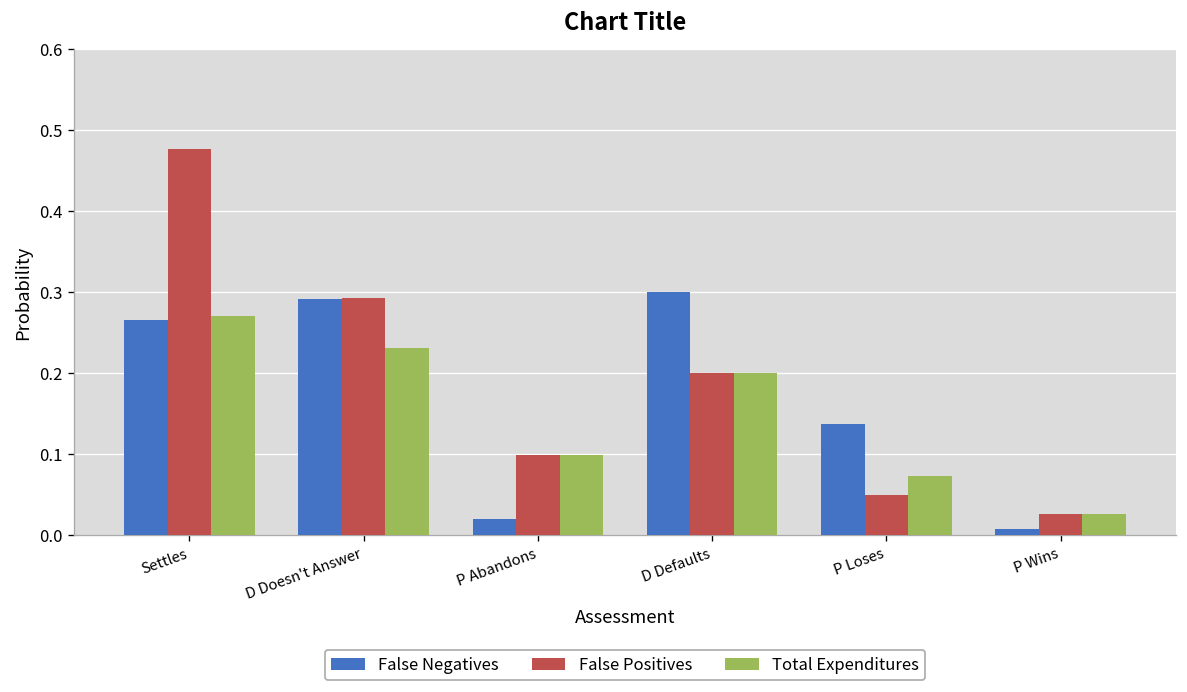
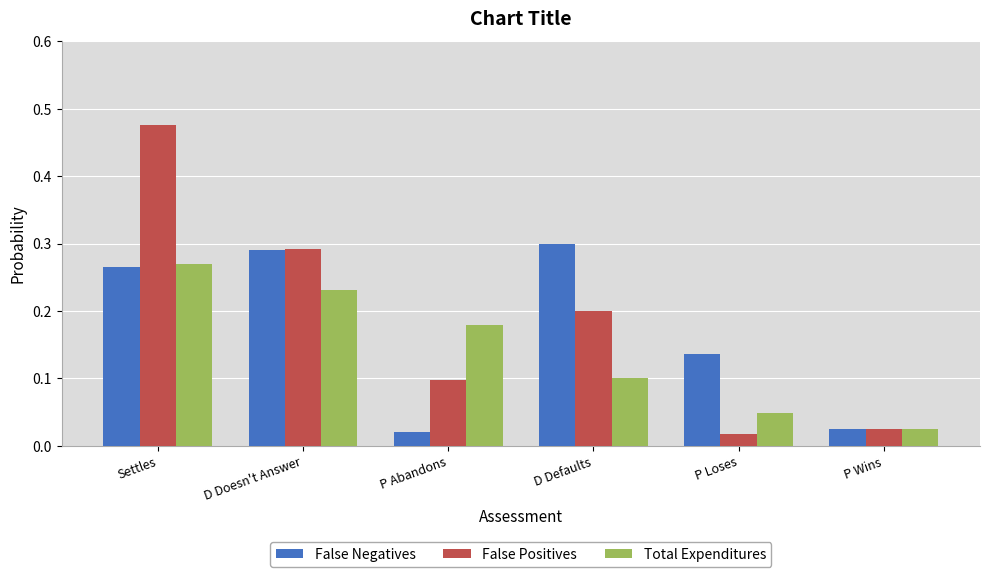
Total Expenditures, P Abandons: 0.10 -> 0.18
Total Expenditures, D Defaults: 0.2 -> 0.1
False Positives, P Loses: 0.05 -> 0.02
Total Expenditures, P Loses: 0.07 -> 0.05
False Negatives, P Wins: 0.01 -> 0.03
